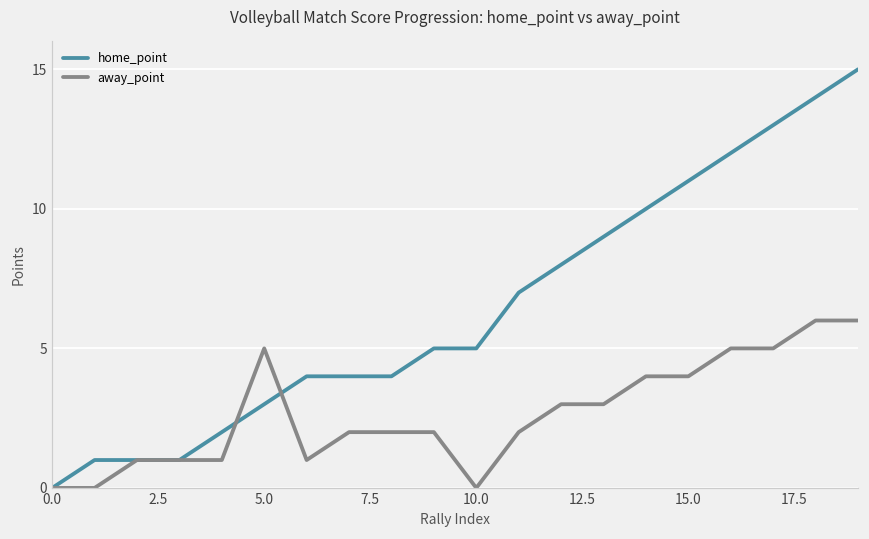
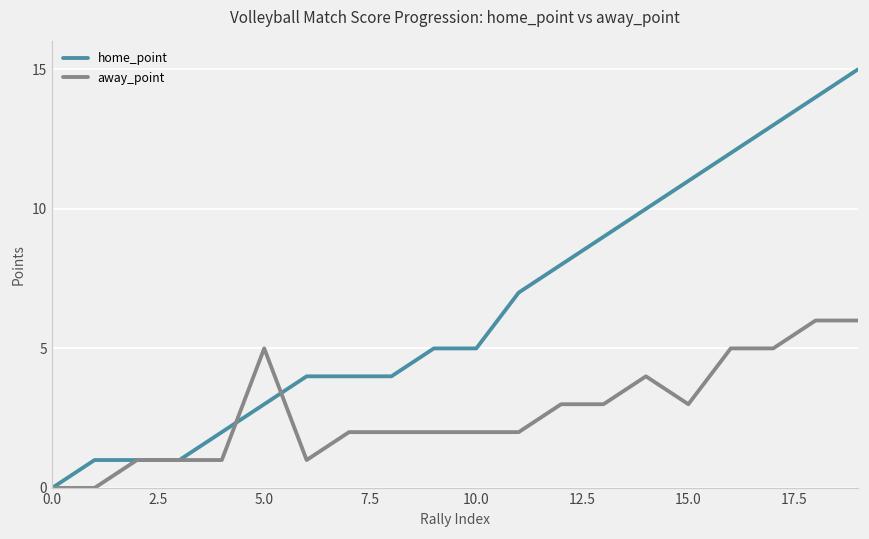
away_point, 10.0: 0 -> 2
away_point, 15.0: 4 -> 3
